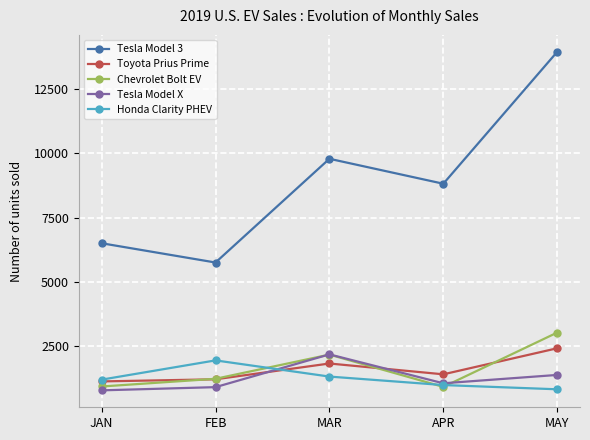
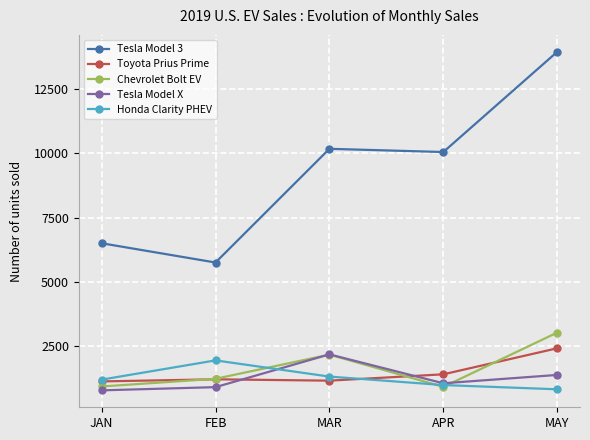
Tesla Model 3, MAR: 9800 -> 10200
Toyota Prius Prime, MAR: 1800 -> 1200
Tesla Model 3, APR: 8800 -> 10100
